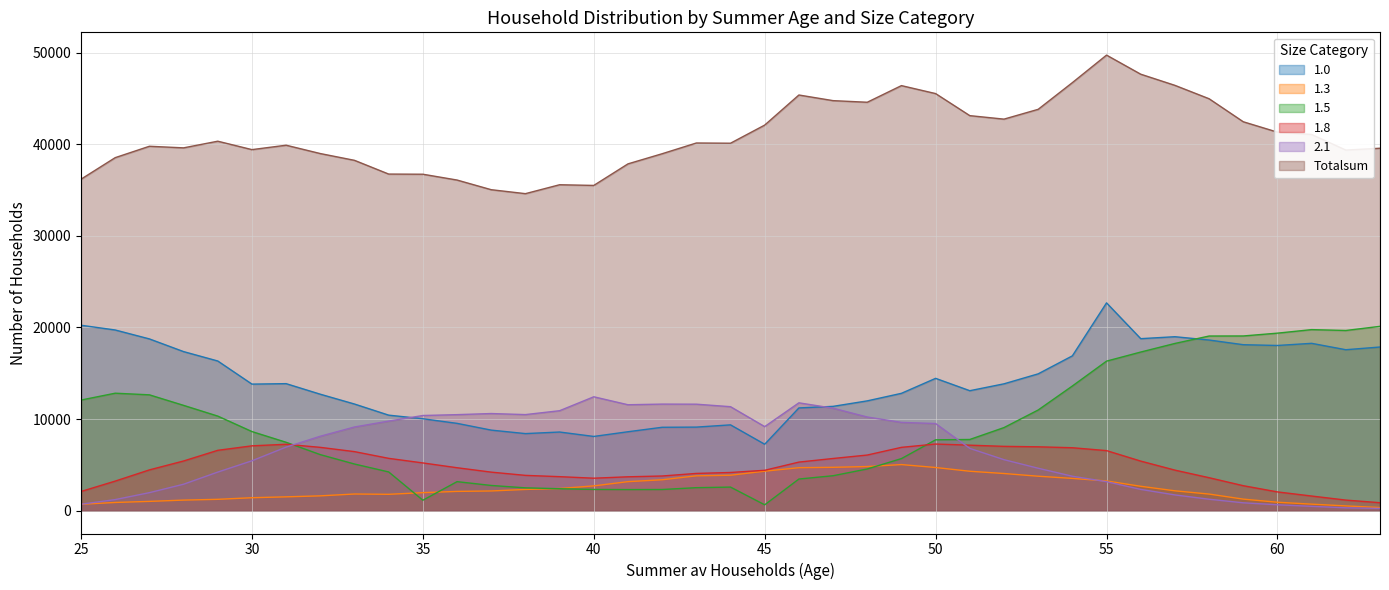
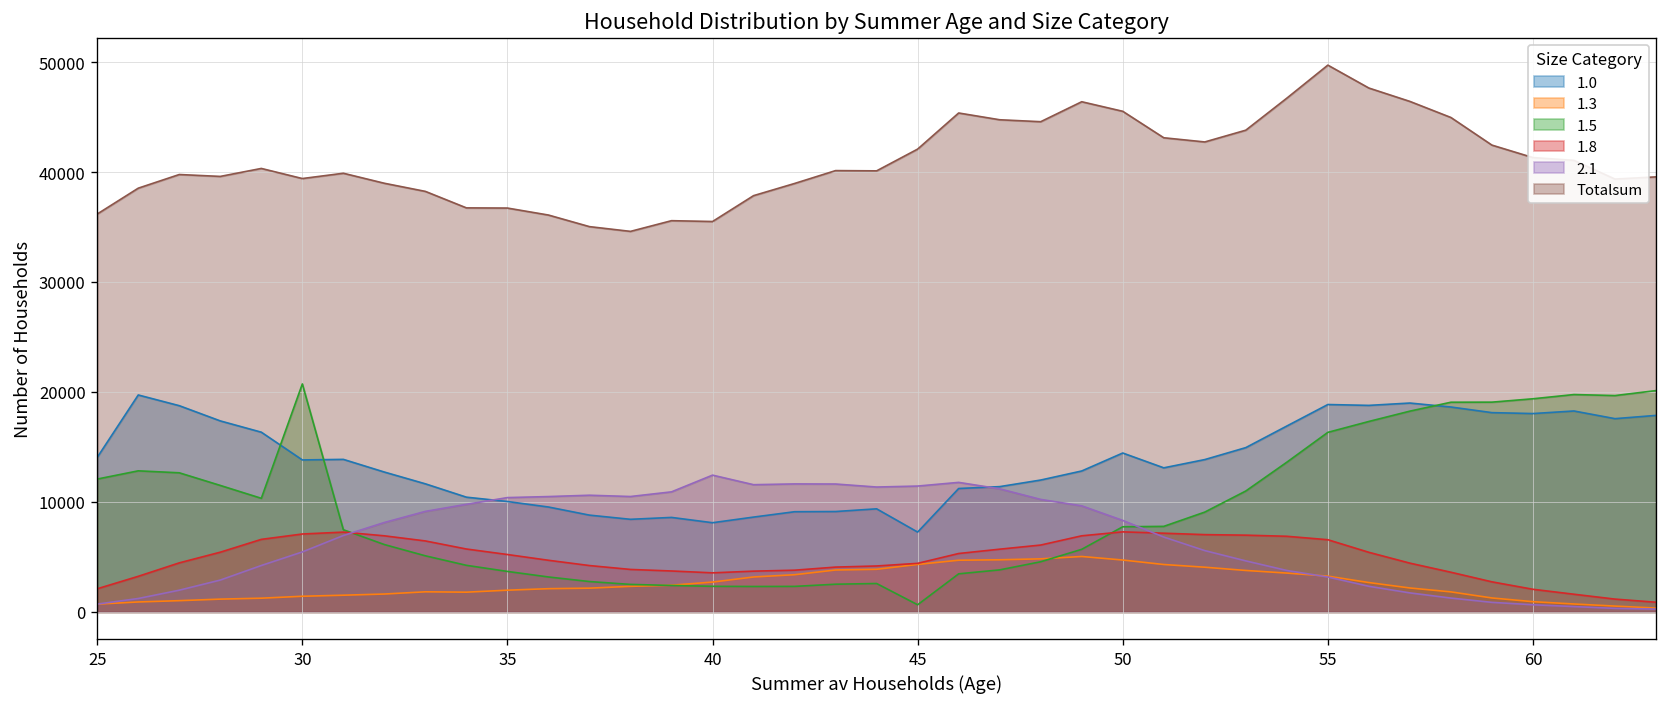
1.0, 25: 20000 -> 14000
1.5, 30: 9000 -> 21000
1.5, 35: 1000 -> 4000
2.1, 45: 9000 -> 11000
2.1, 50: 10000 -> 8000
1.0, 55: 23000 -> 19000
